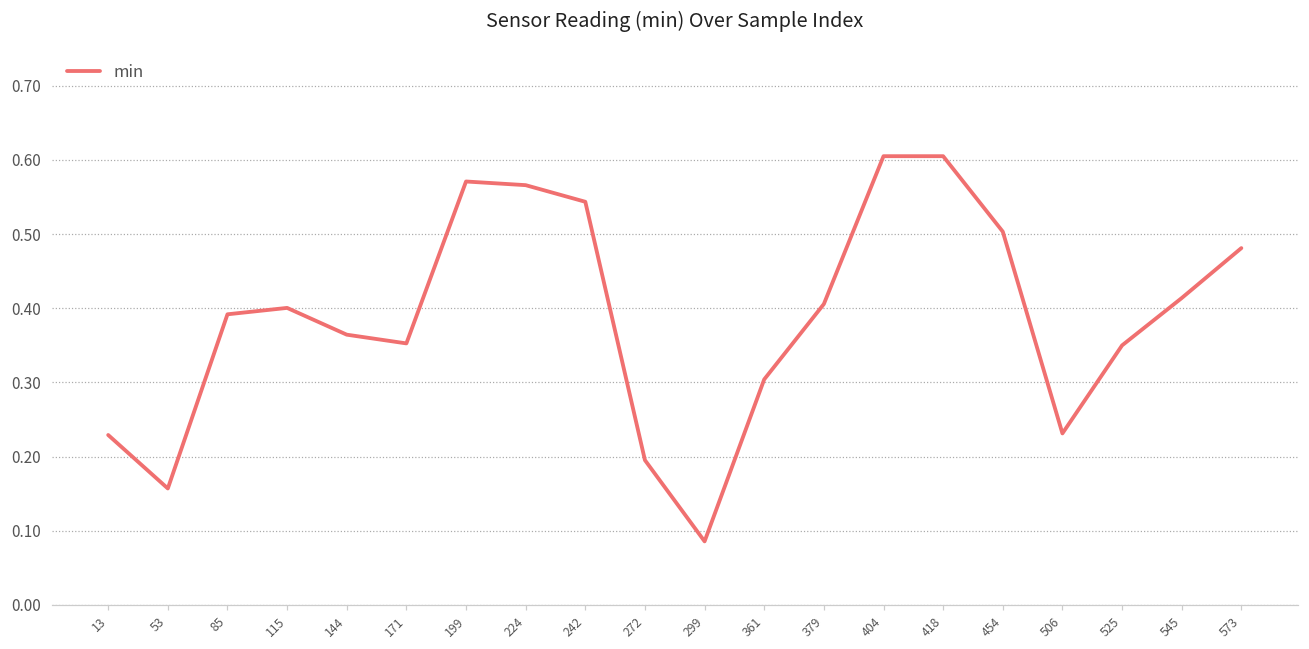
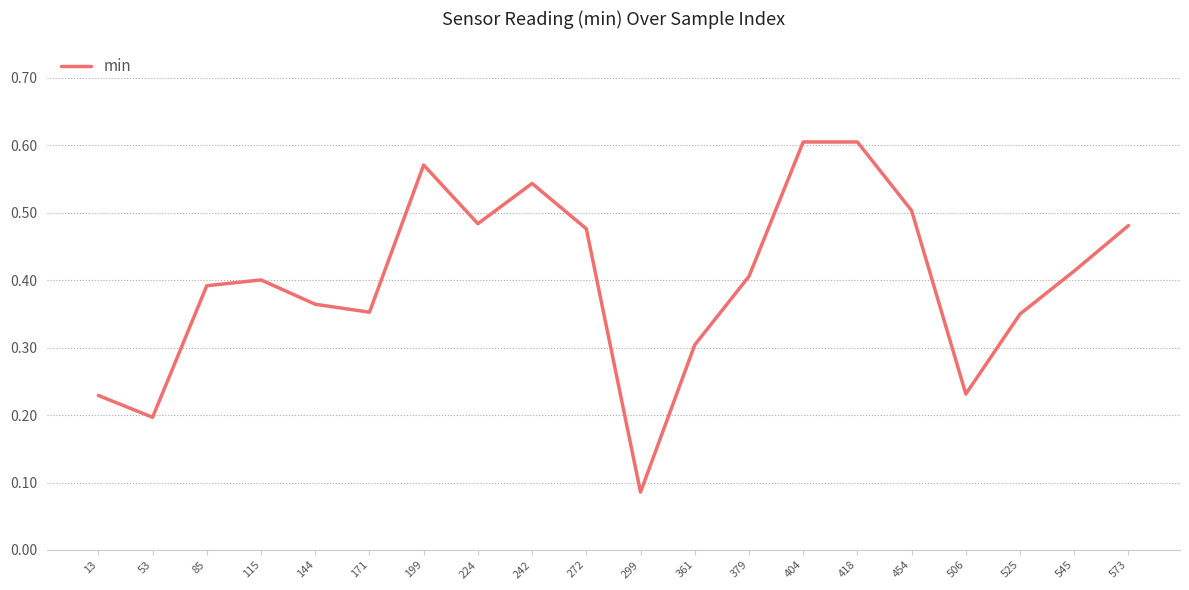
53: 0.16 -> 0.20
224: 0.57 -> 0.48
272: 0.20 -> 0.48
